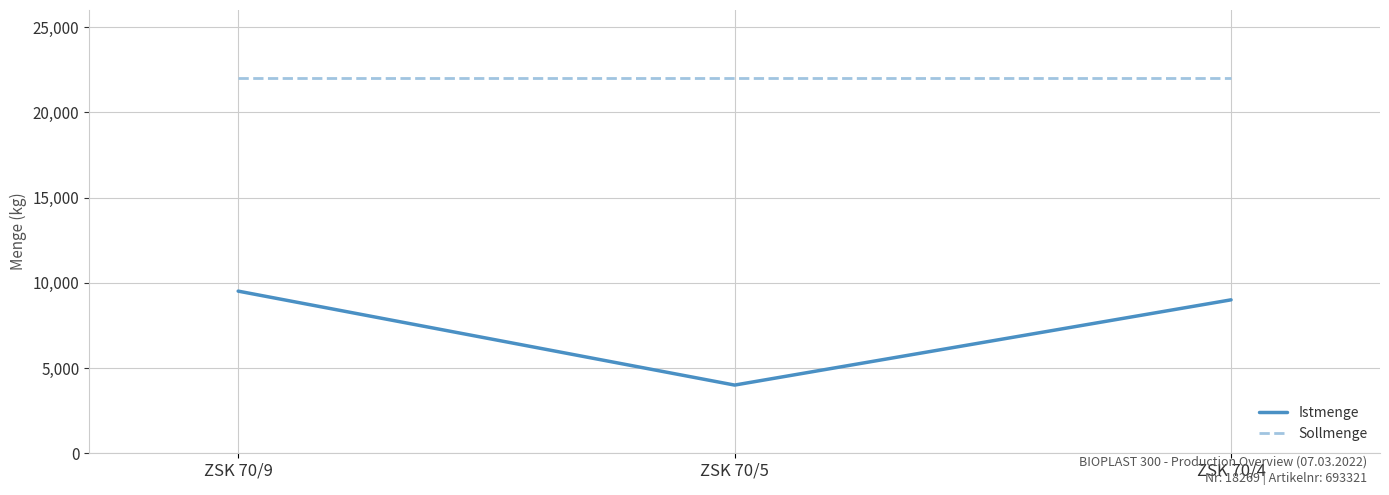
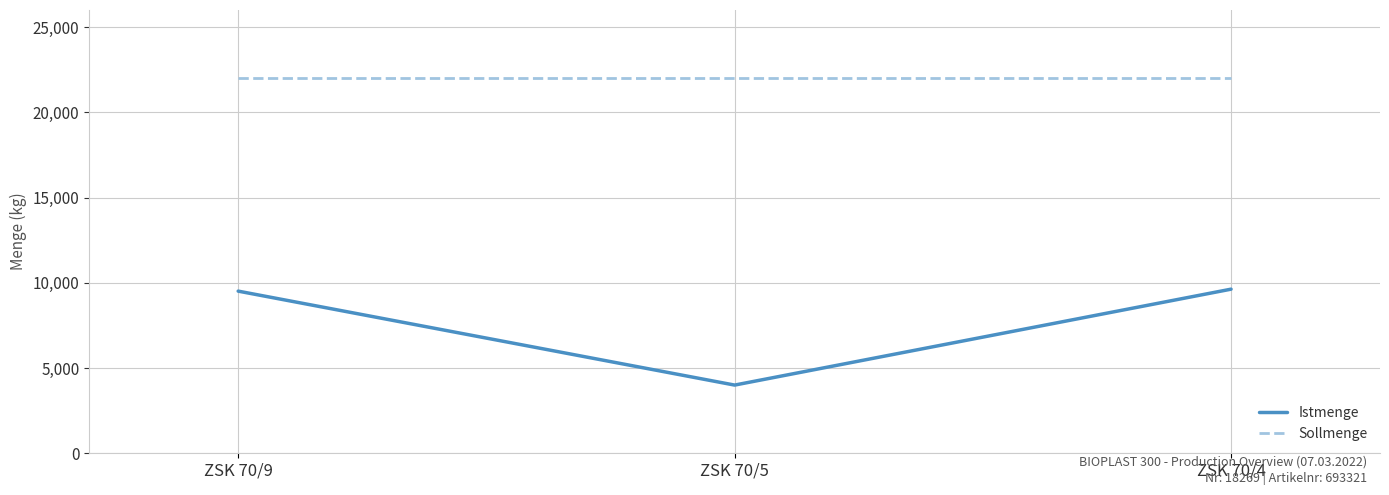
Istmenge, ZSK 70/4: 9,000 -> 9,600
